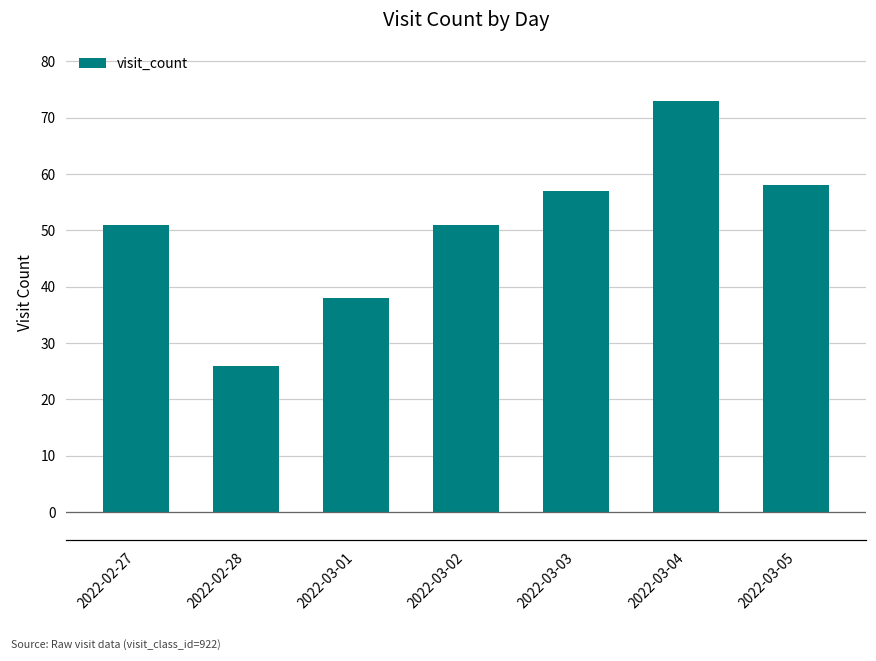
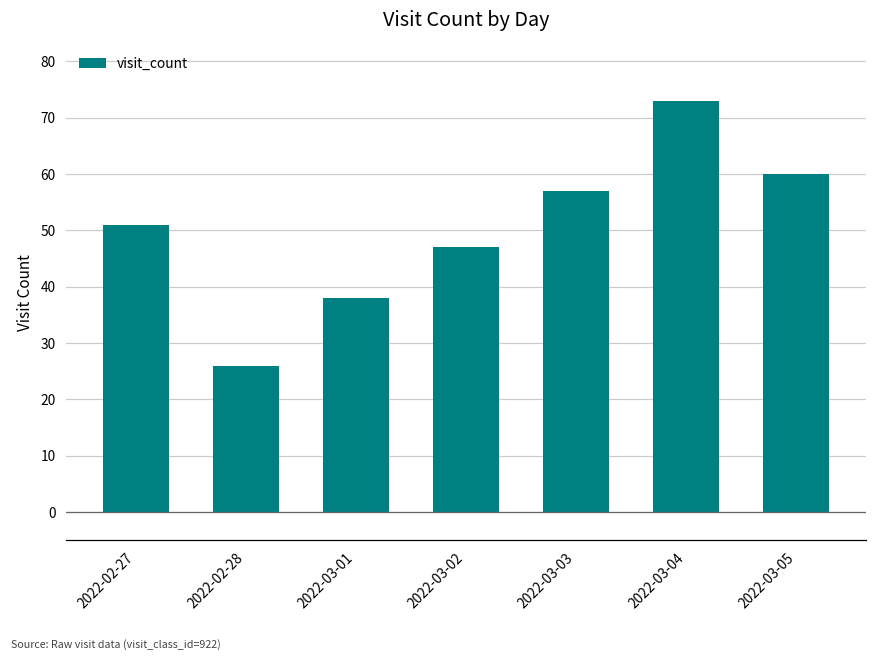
2022-03-02: 51 -> 47
2022-03-05: 58 -> 60
